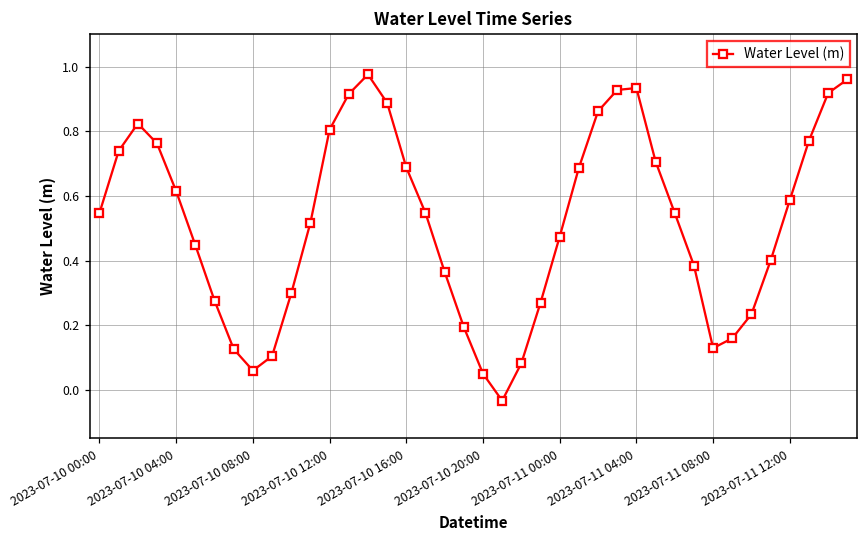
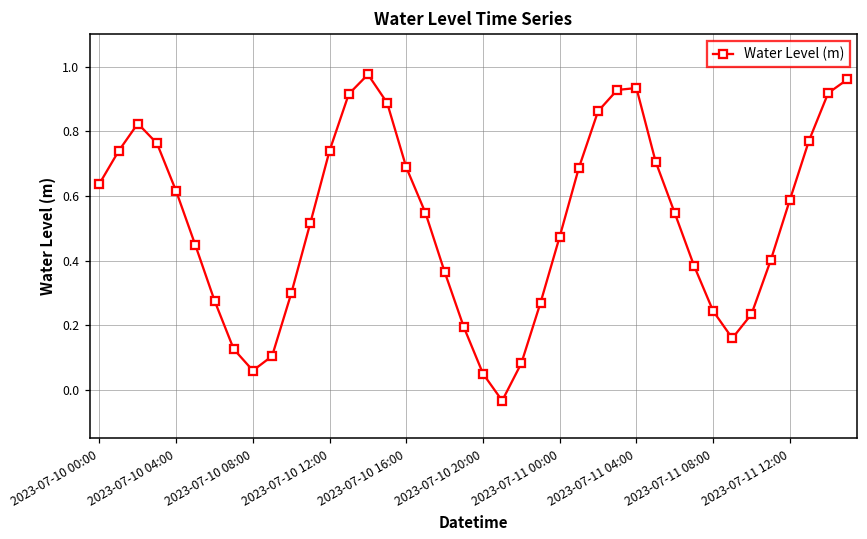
2023-07-10 00:00: 0.55 -> 0.64
2023-07-10 12:00: 0.81 -> 0.74
2023-07-11 08:00: 0.13 -> 0.24
